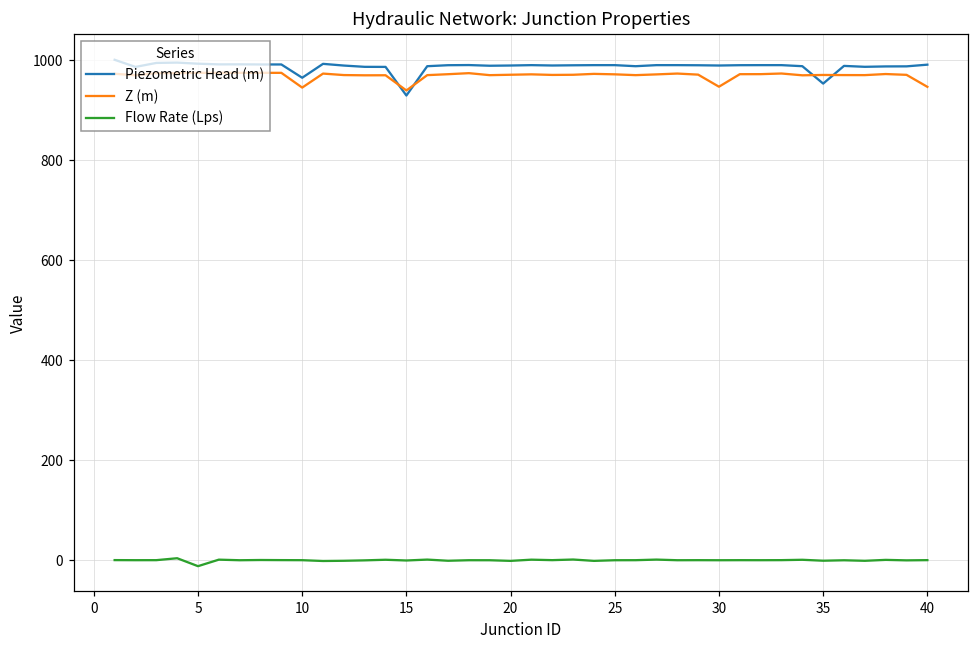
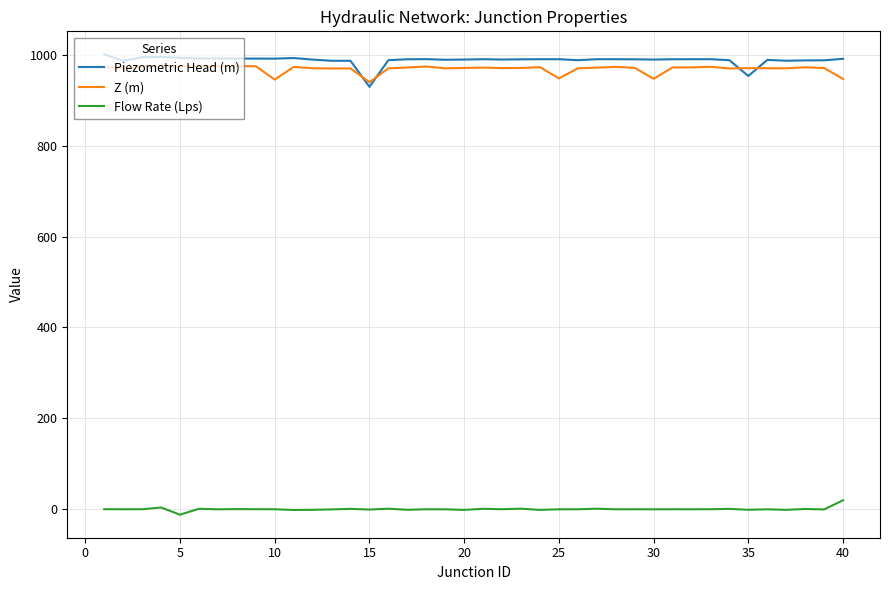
Piezometric Head (m), 10: 970 -> 990
Z (m), 25: 970 -> 950
Flow Rate (Lps), 40: 0 -> 20
